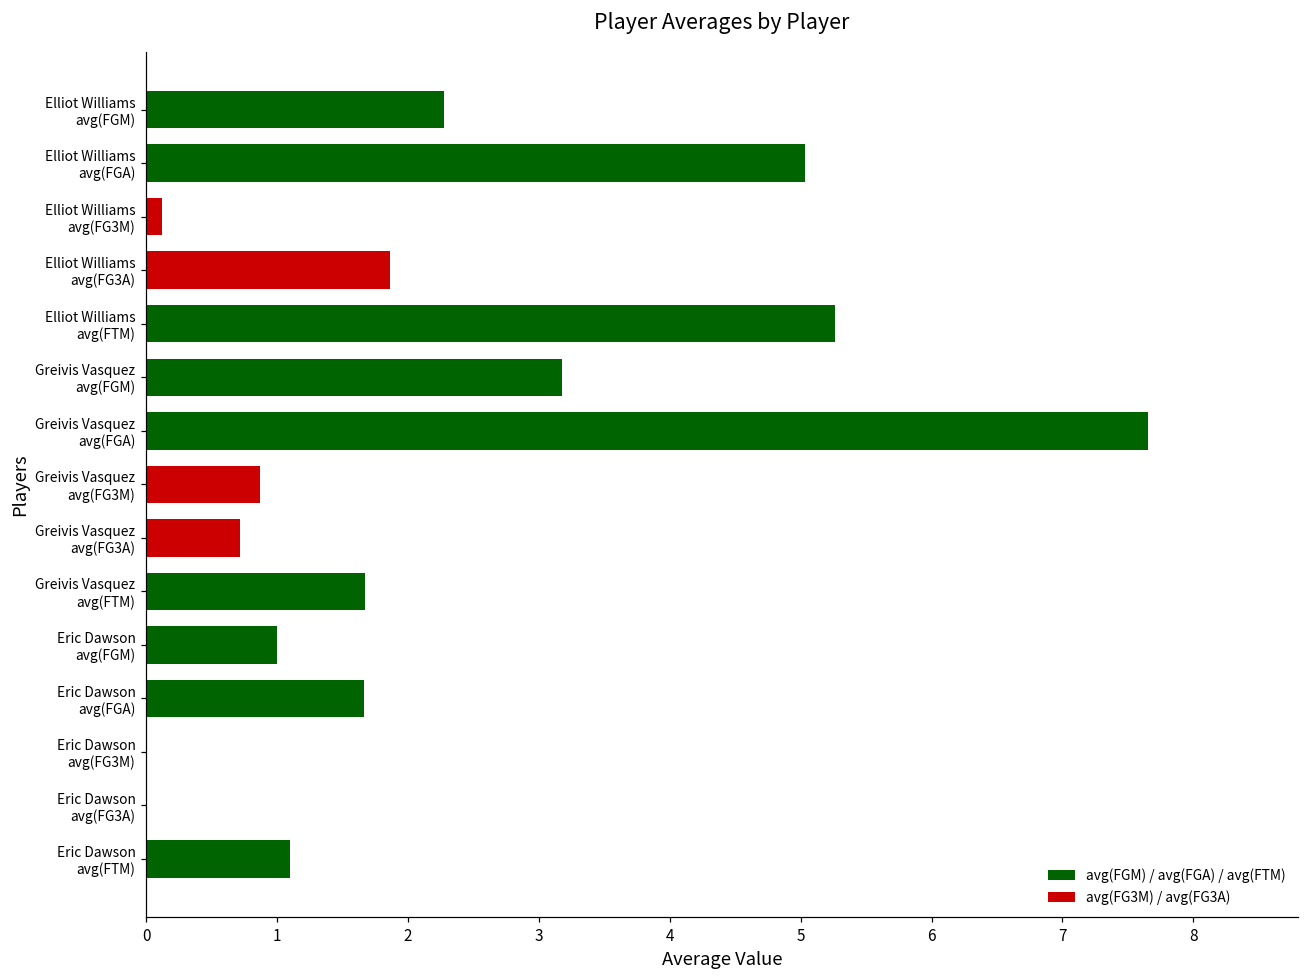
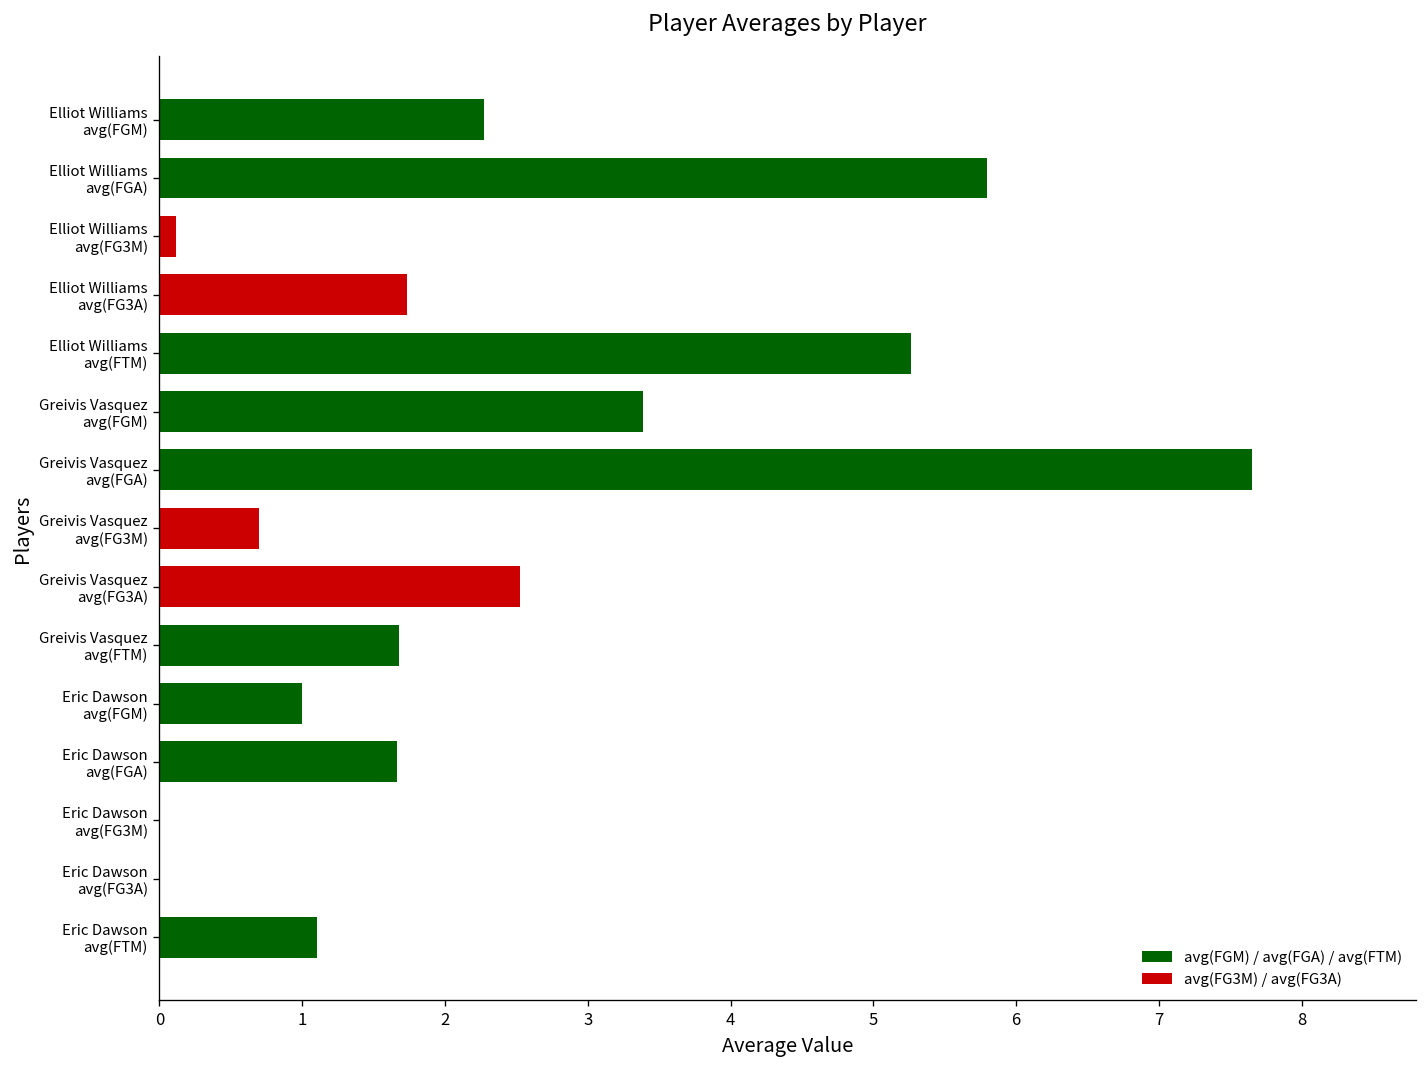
Elliot Williams avg(FGA): 5.03 -> 5.80
Elliot Williams avg(FG3A): 1.87 -> 1.73
Greivis Vasquez avg(FGM): 3.17 -> 3.39
Greivis Vasquez avg(FG3M): 0.87 -> 0.69
Greivis Vasquez avg(FG3A): 0.72 -> 2.52
